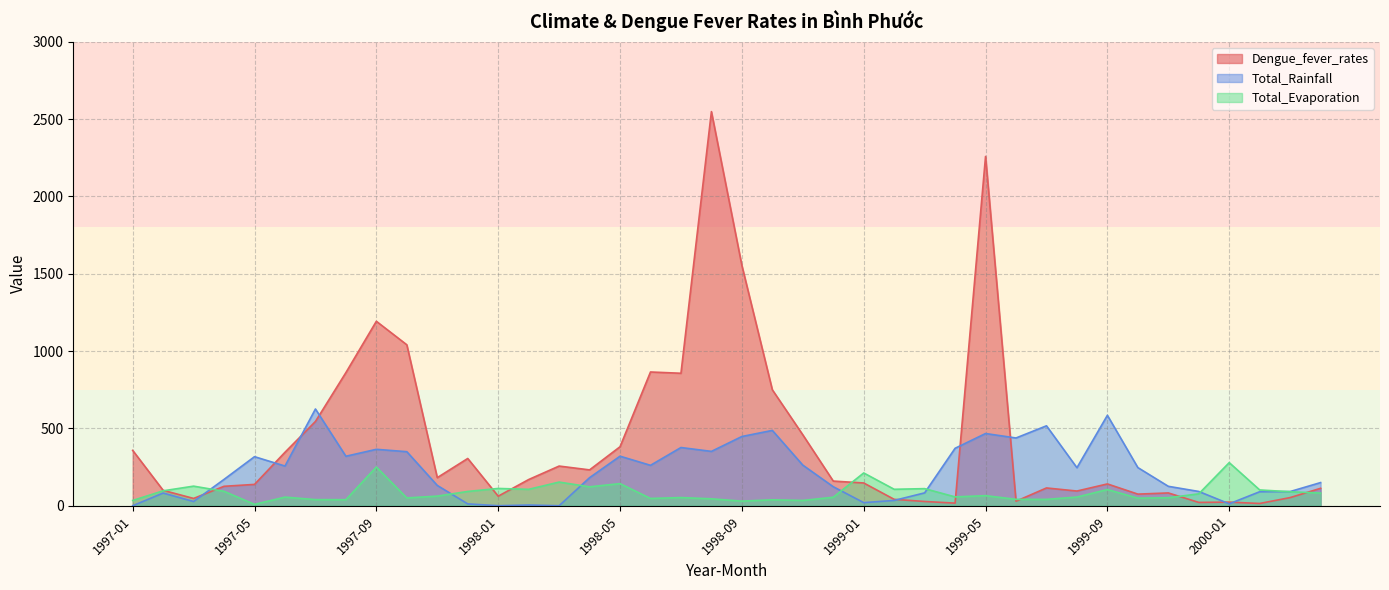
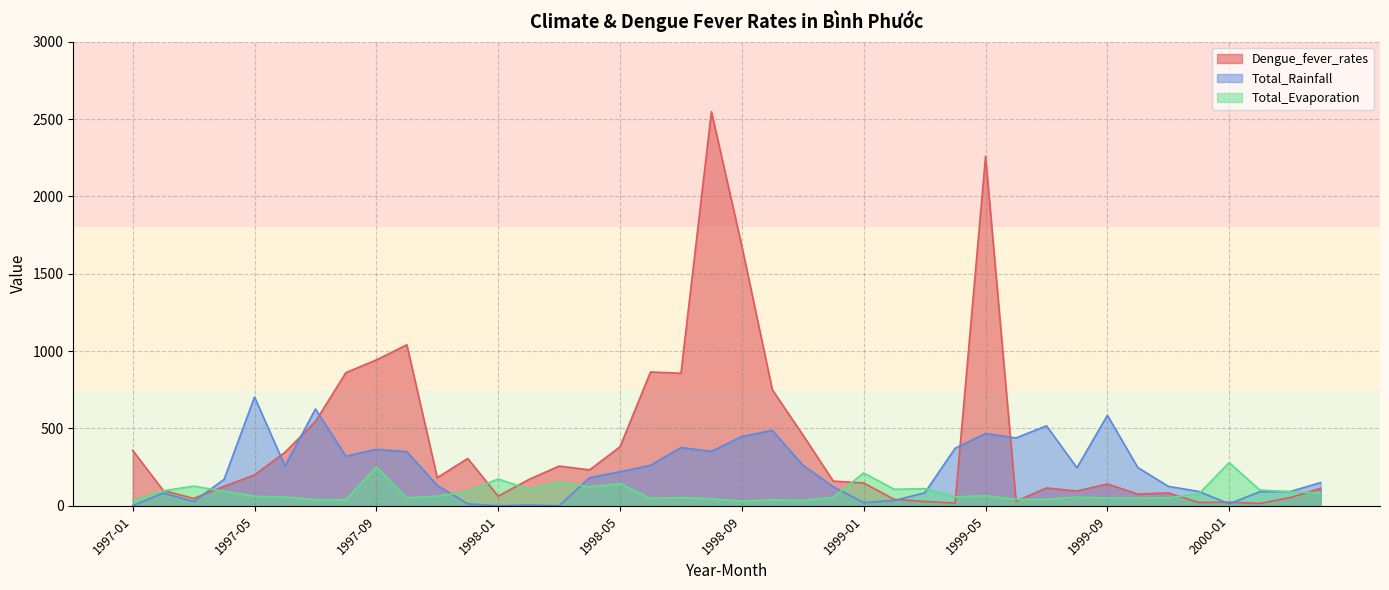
Dengue_fever_rates, 1997-05: 140 -> 200
Total_Rainfall, 1997-05: 320 -> 700
Total_Evaporation, 1997-05: 10 -> 60
Dengue_fever_rates, 1997-09: 1190 -> 940
Total_Evaporation, 1998-01: 110 -> 170
Total_Rainfall, 1998-05: 320 -> 220
Dengue_fever_rates, 1998-09: 1550 -> 1680
Total_Evaporation, 1999-09: 100 -> 50
